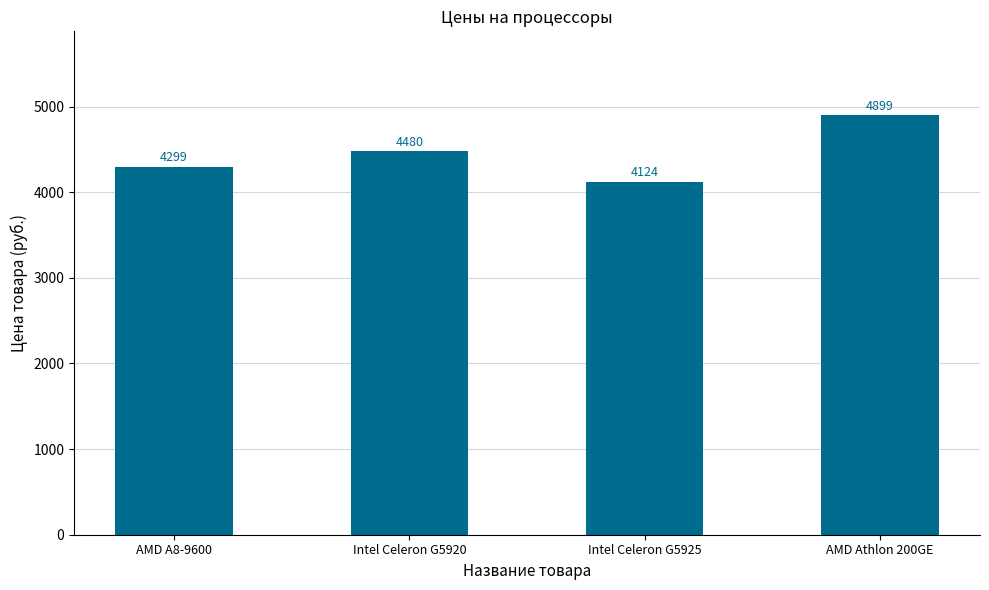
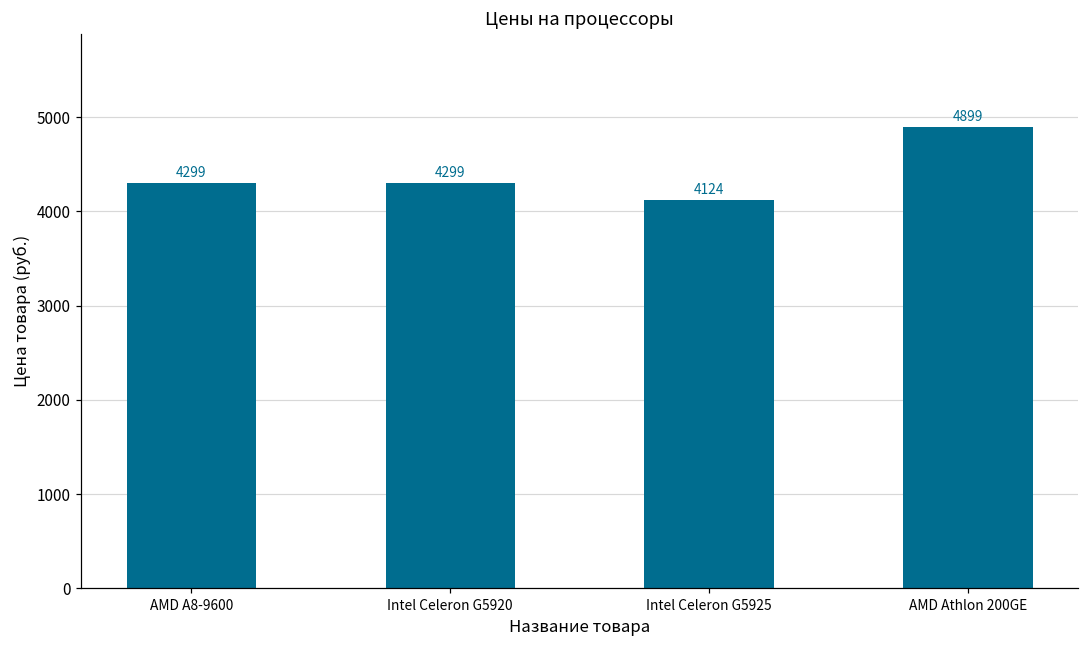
Intel Celeron G5920: 4480 -> 4299
